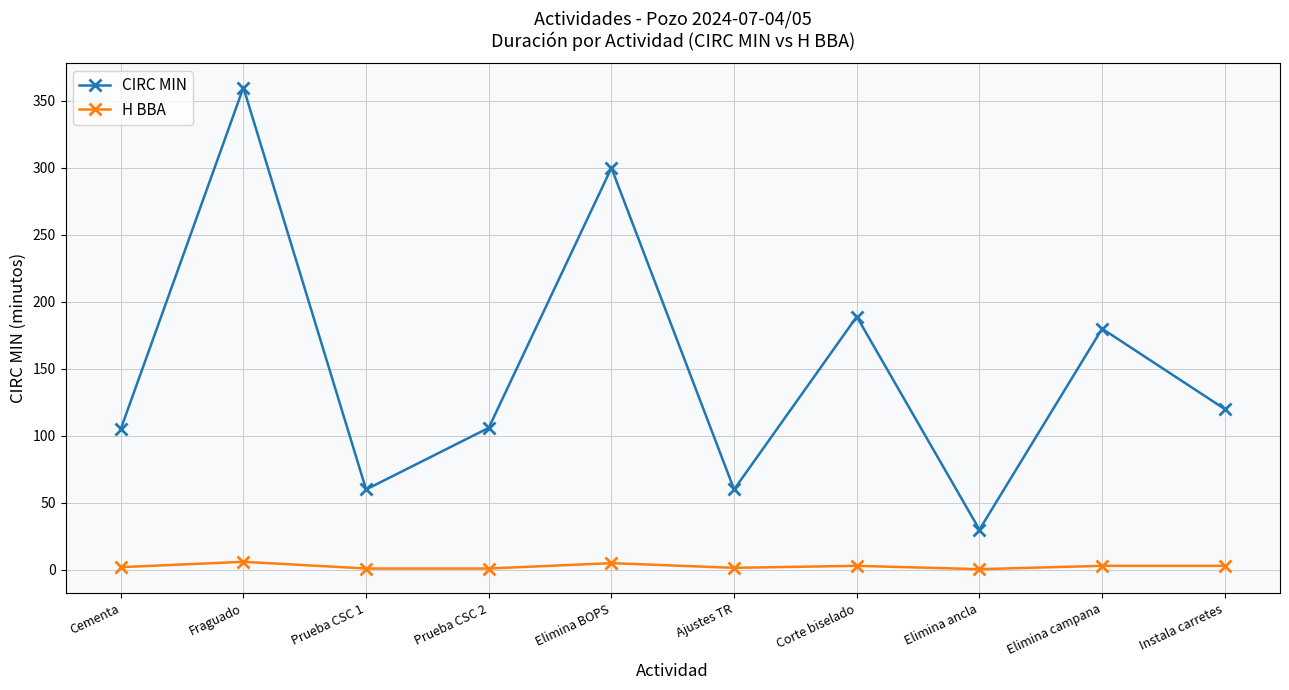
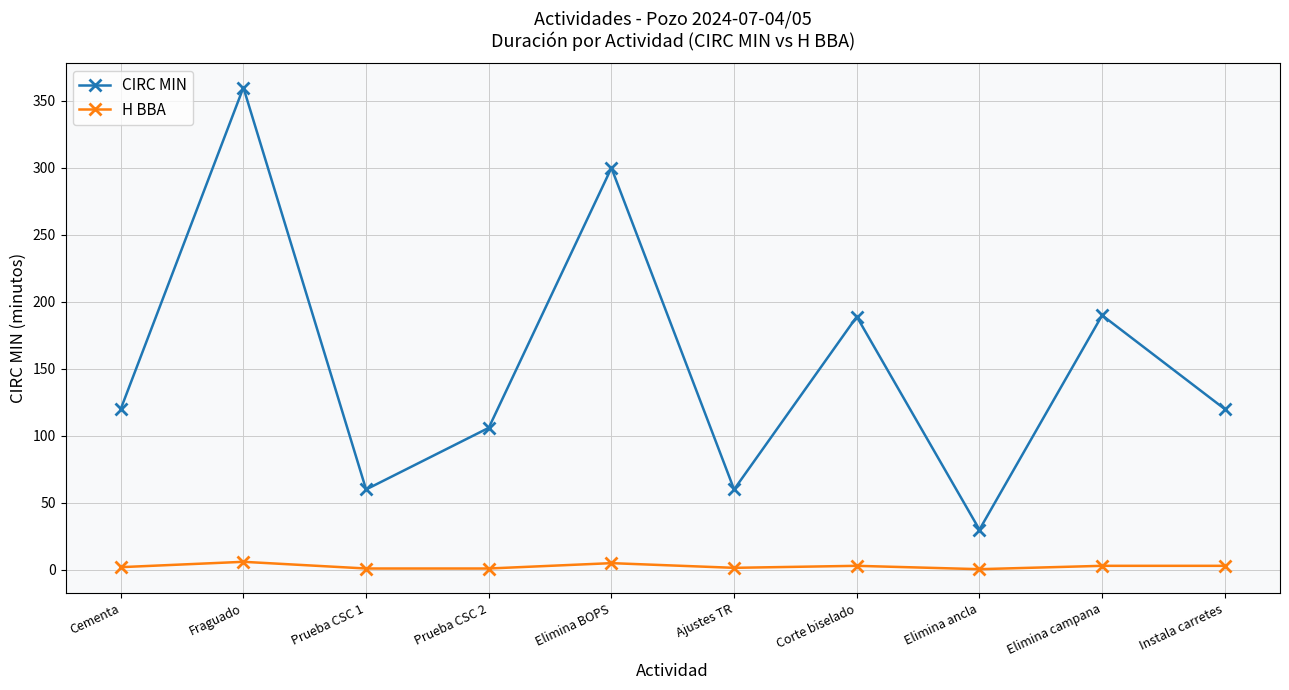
CIRC MIN, Cementa: 105 -> 120
CIRC MIN, Elimina campana: 180 -> 190
